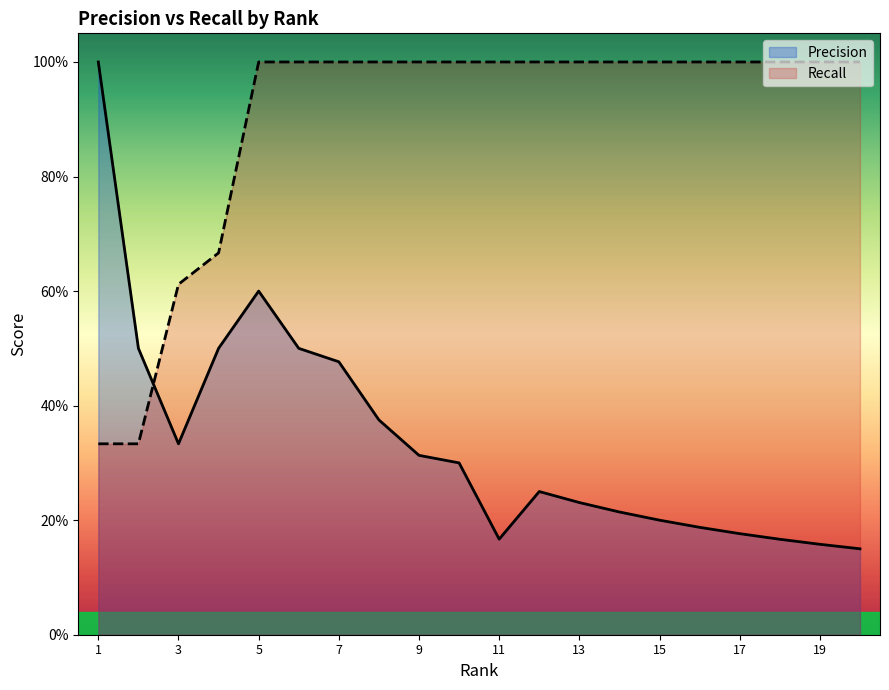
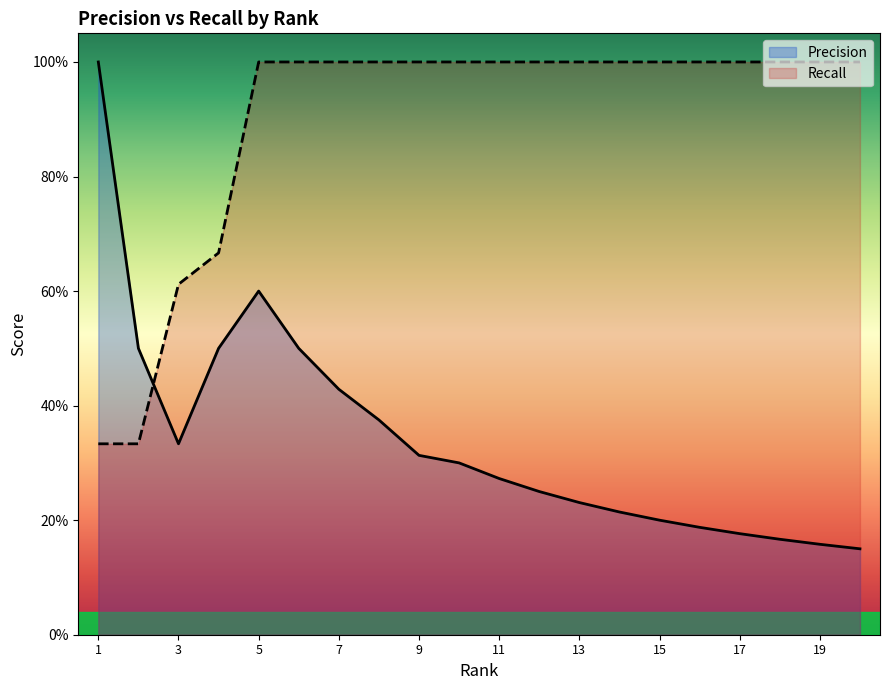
Precision, 7: 48% -> 43%
Precision, 11: 17% -> 27%
